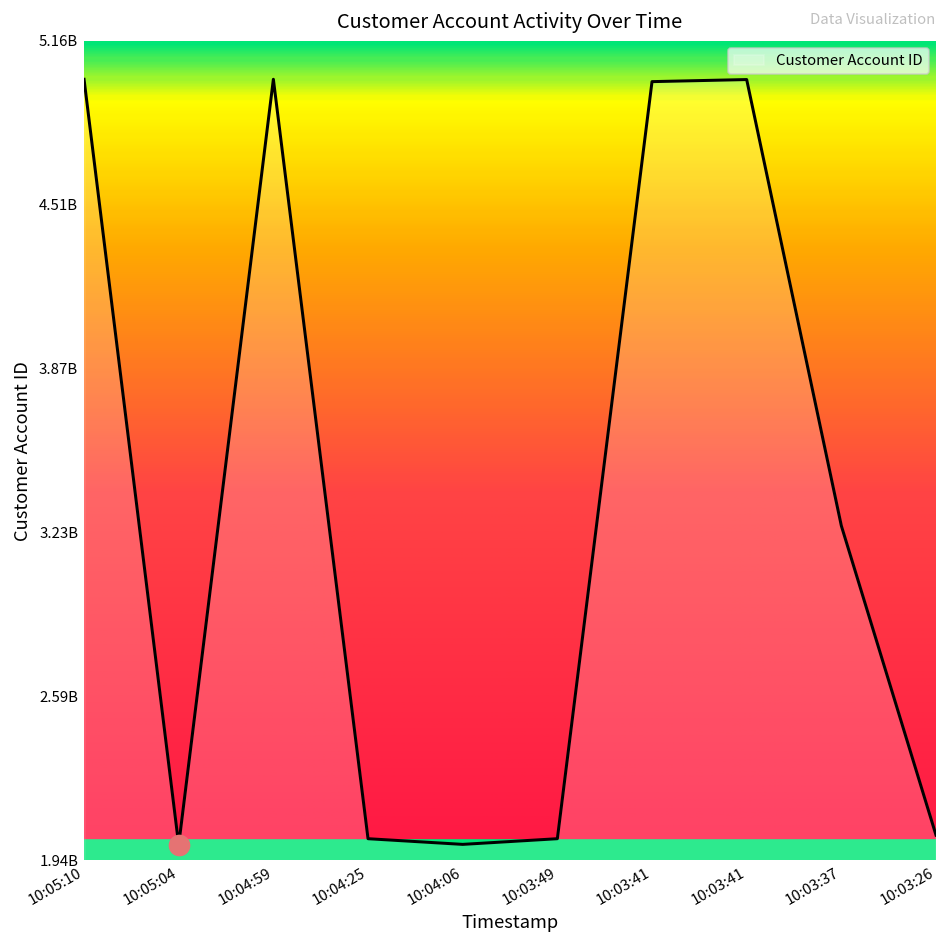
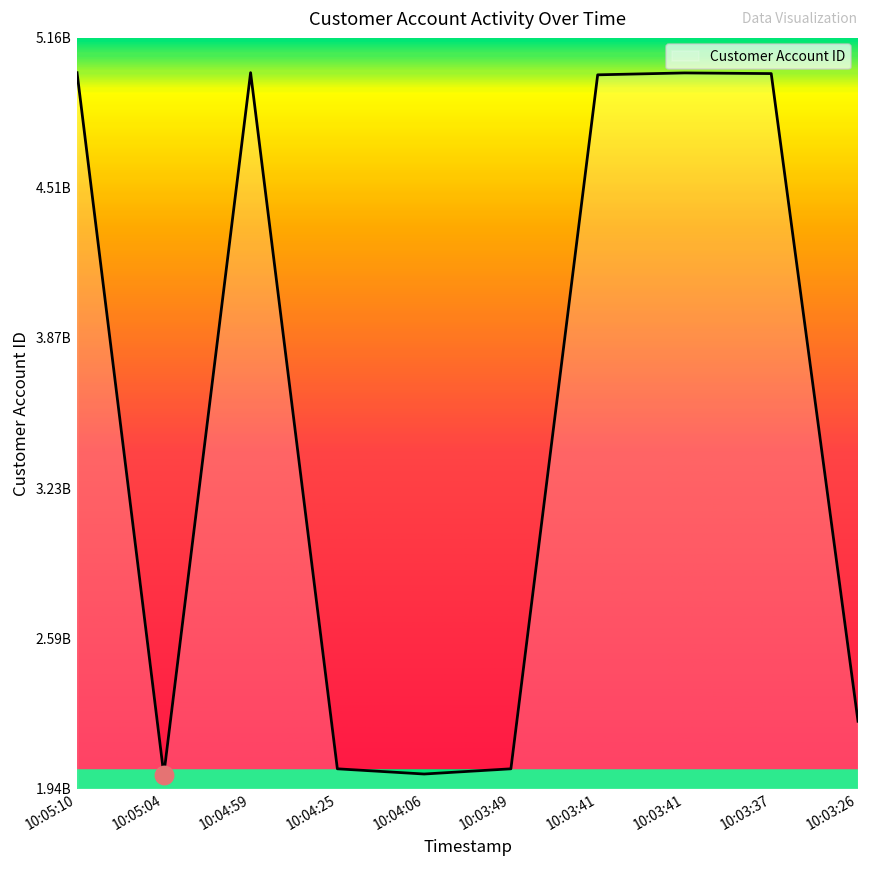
Customer Account ID, 10:03:37: 3260000000 -> 5010000000
Customer Account ID, 10:03:26: 2050000000 -> 2240000000
